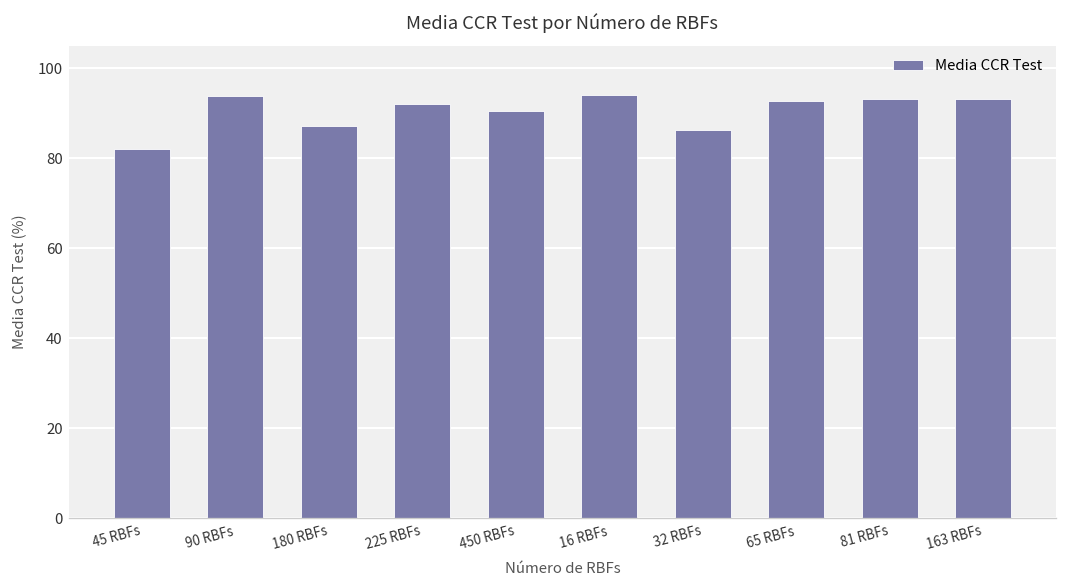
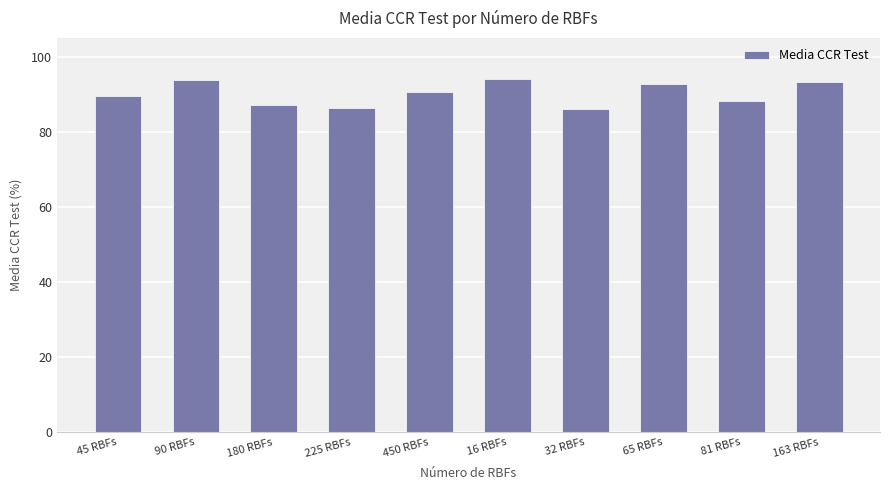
45 RBFs: 82 -> 90
225 RBFs: 92 -> 86
81 RBFs: 93 -> 88
